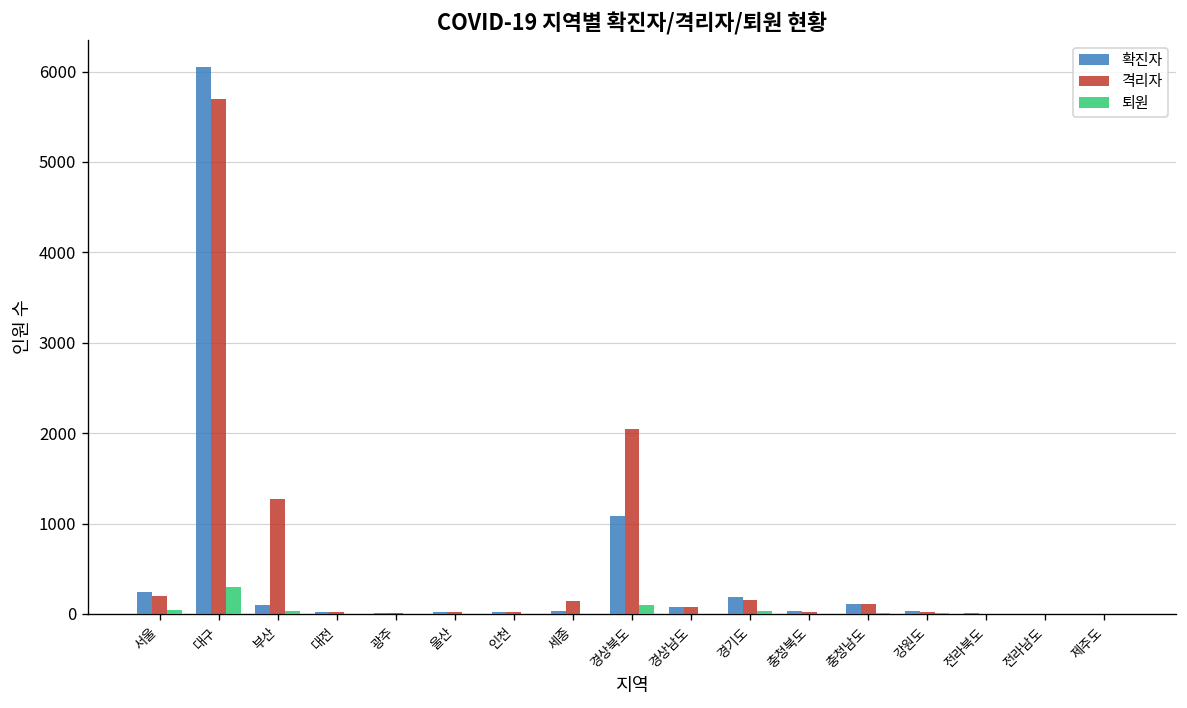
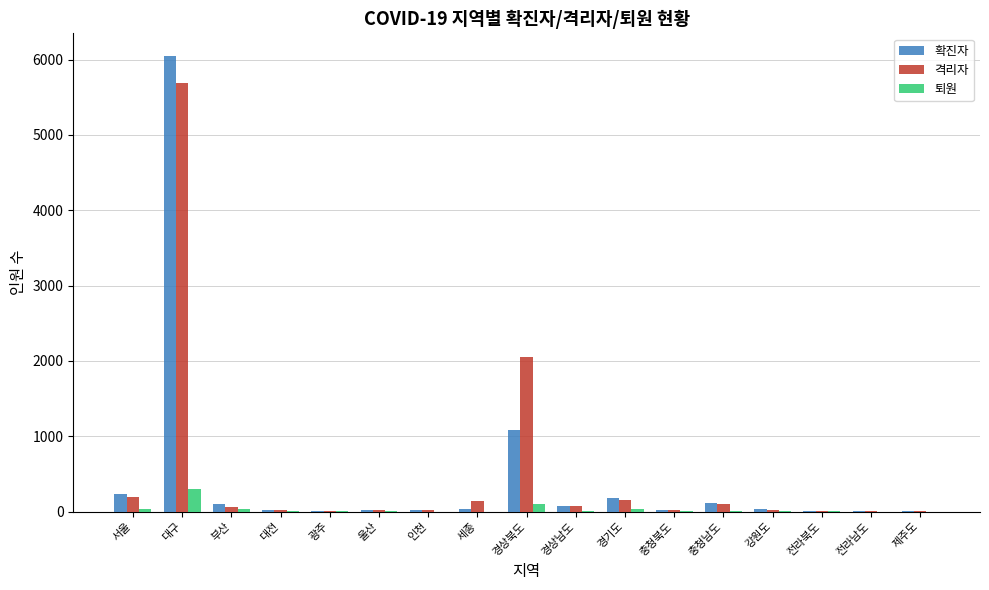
격리자, 부산: 1300 -> 100
